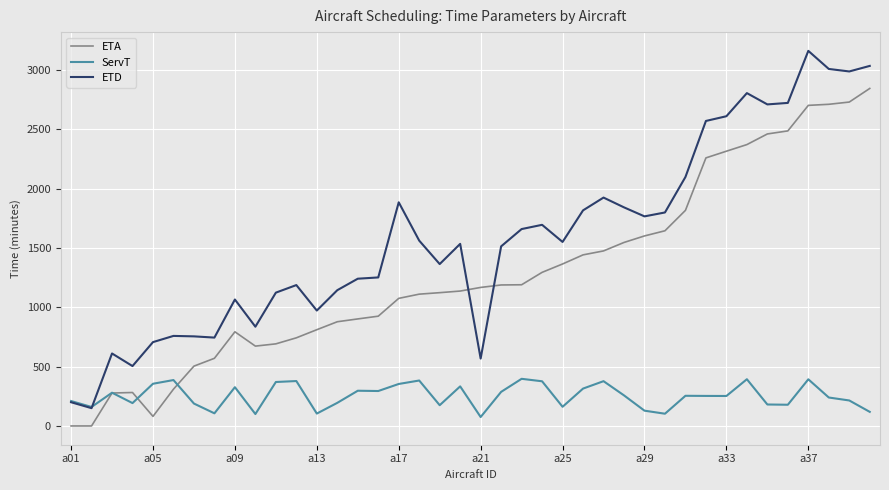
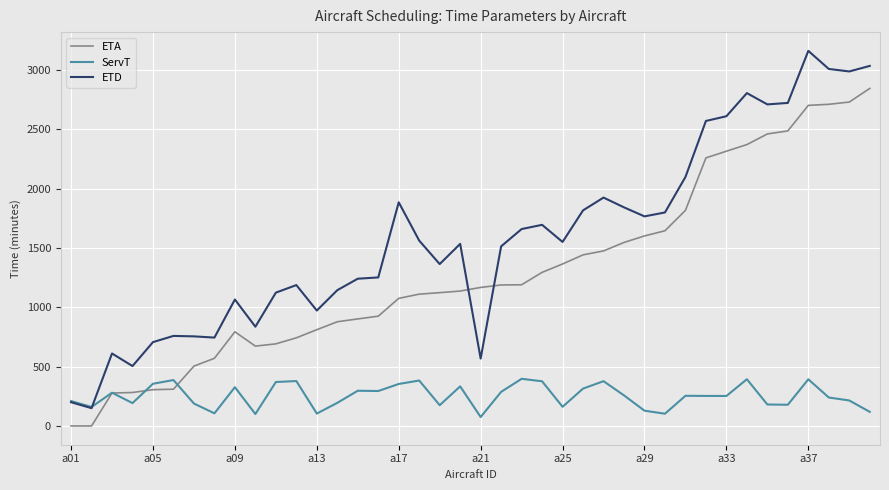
ETA, a05: 80 -> 310
